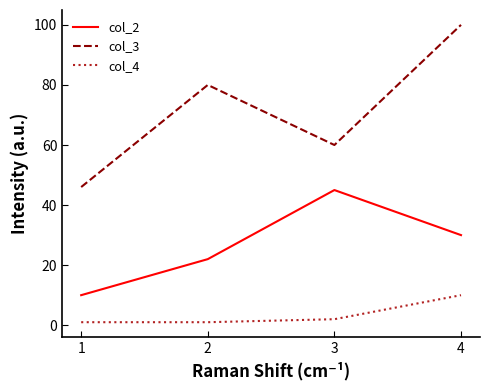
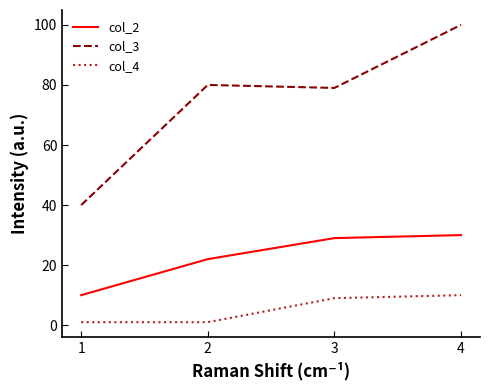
col_3, 1: 46 -> 40
col_2, 3: 45 -> 29
col_3, 3: 60 -> 79
col_4, 3: 2 -> 9
